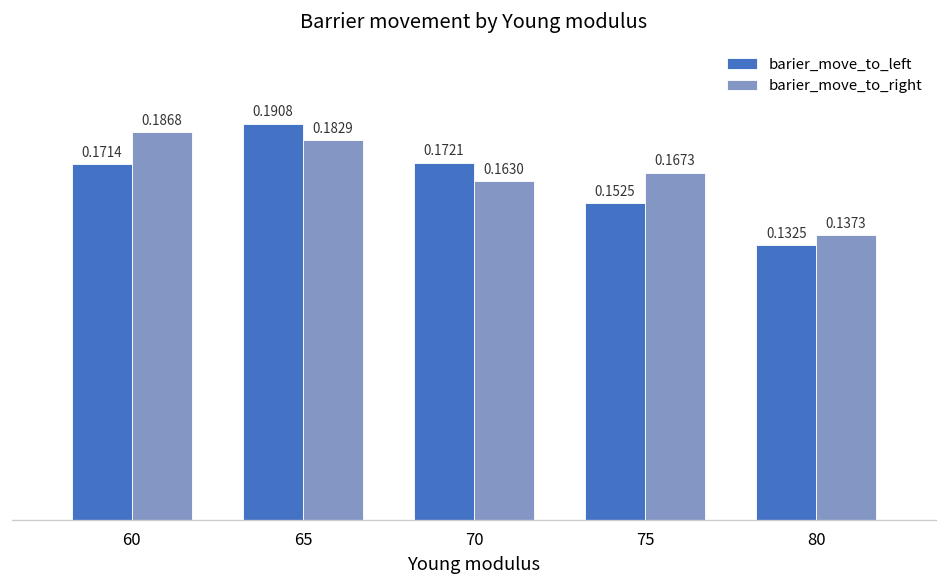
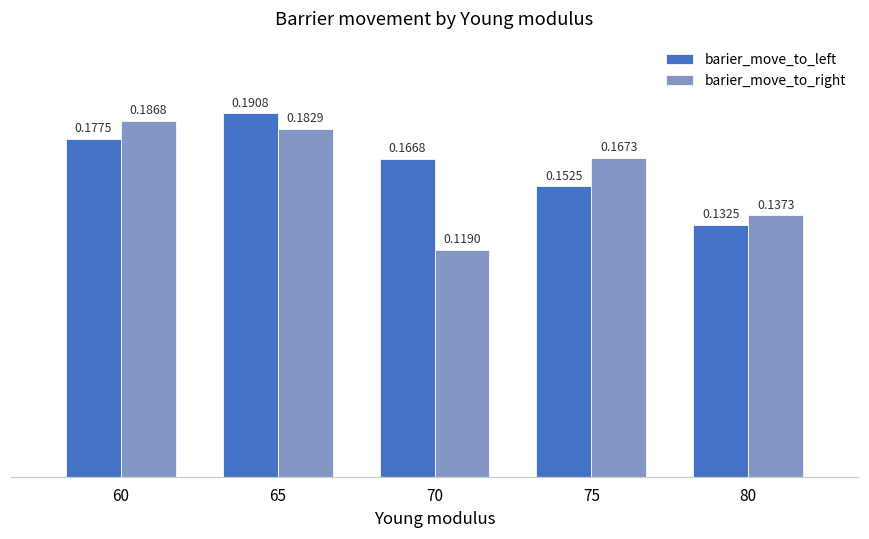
barier_move_to_left, 60: 0.1714 -> 0.1775
barier_move_to_left, 70: 0.1721 -> 0.1668
barier_move_to_right, 70: 0.1630 -> 0.1190
